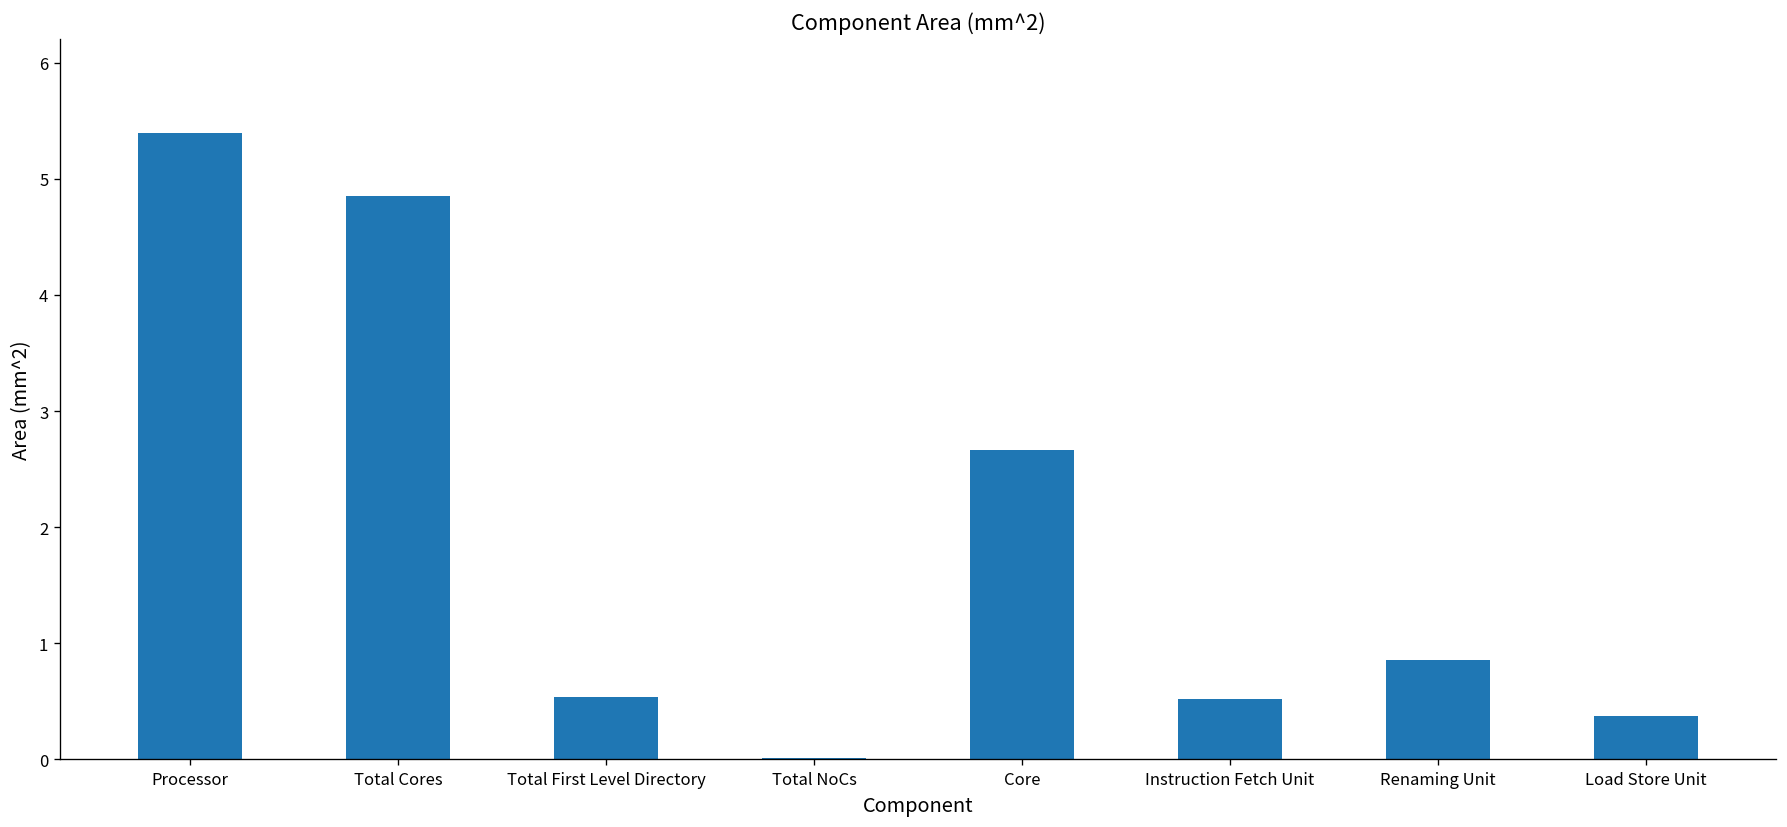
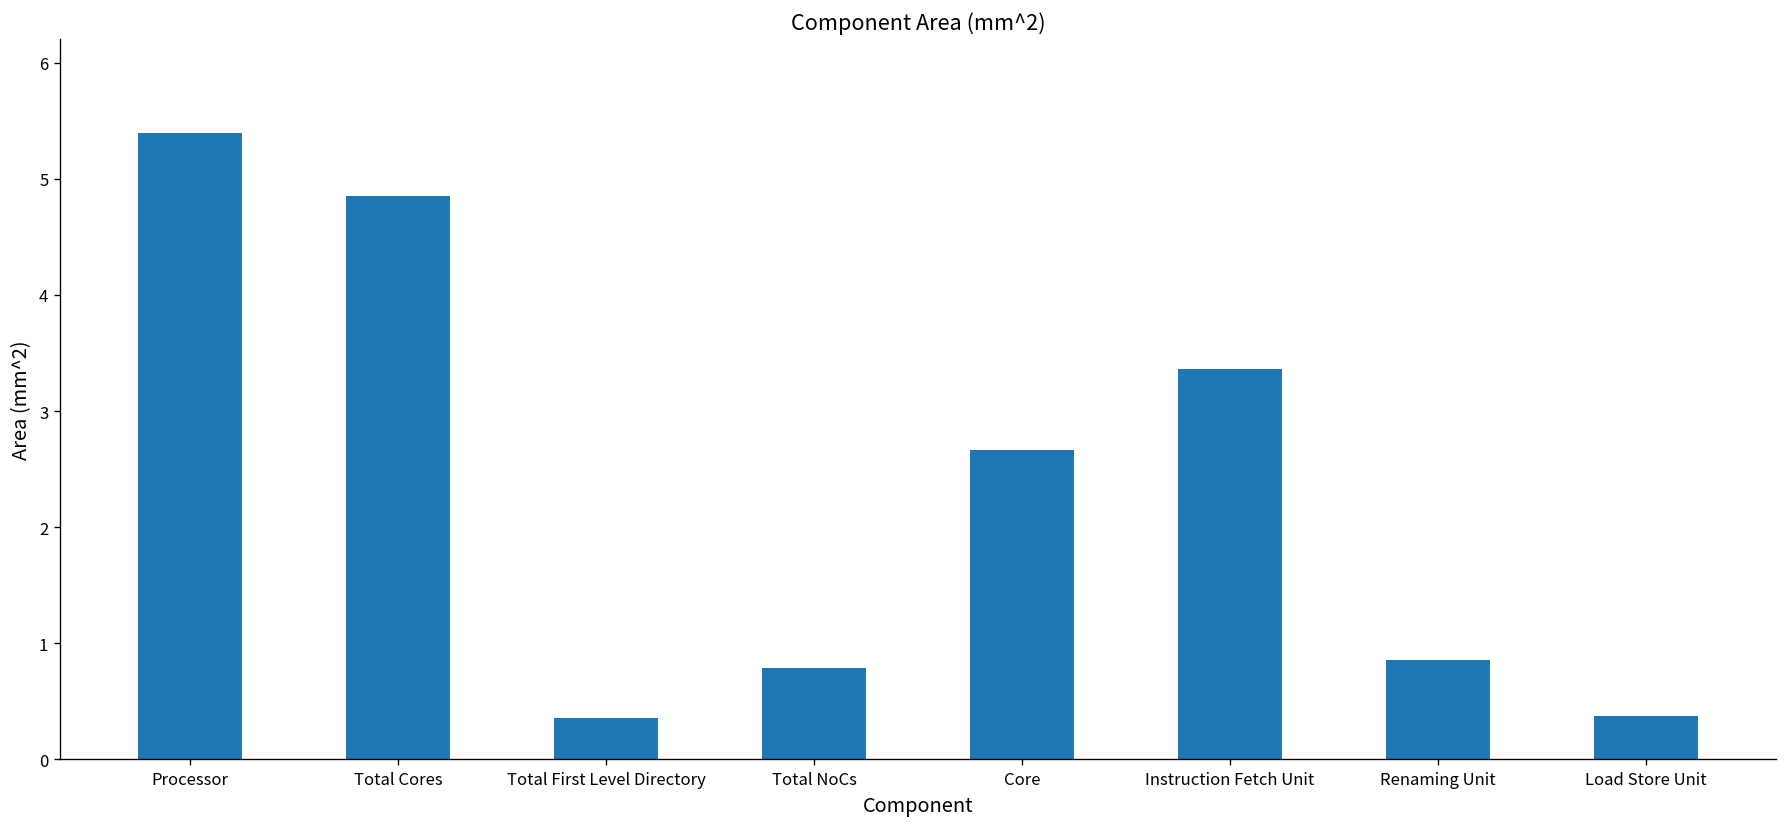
Total First Level Directory: 0.5 -> 0.4
Total NoCs: 0.0 -> 0.8
Instruction Fetch Unit: 0.5 -> 3.4
